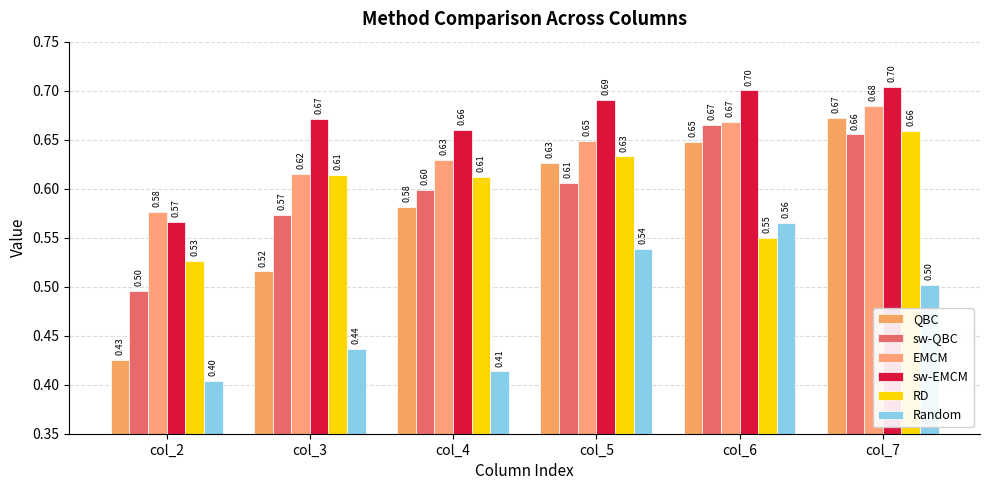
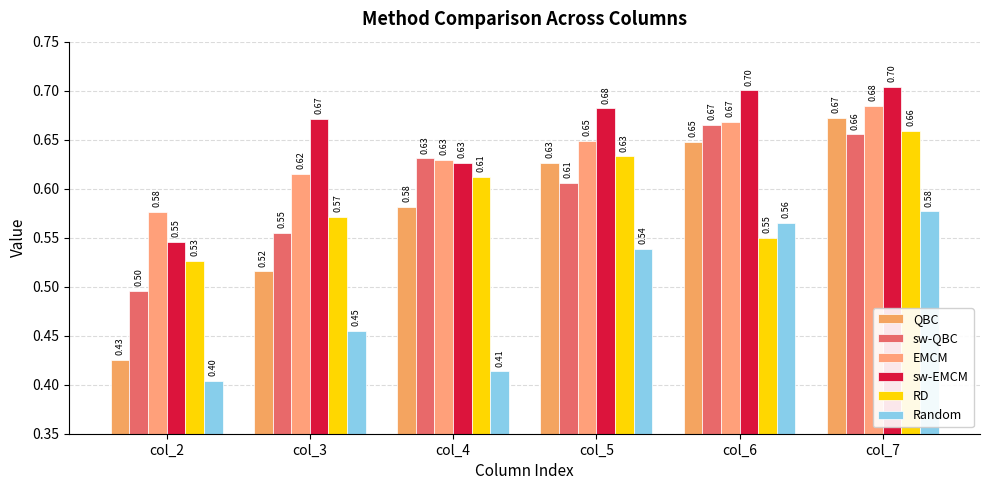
sw-EMCM, col_2: 0.57 -> 0.55
sw-QBC, col_3: 0.57 -> 0.55
RD, col_3: 0.61 -> 0.57
Random, col_3: 0.44 -> 0.45
sw-QBC, col_4: 0.60 -> 0.63
sw-EMCM, col_4: 0.66 -> 0.63
sw-EMCM, col_5: 0.69 -> 0.68
Random, col_7: 0.50 -> 0.58
